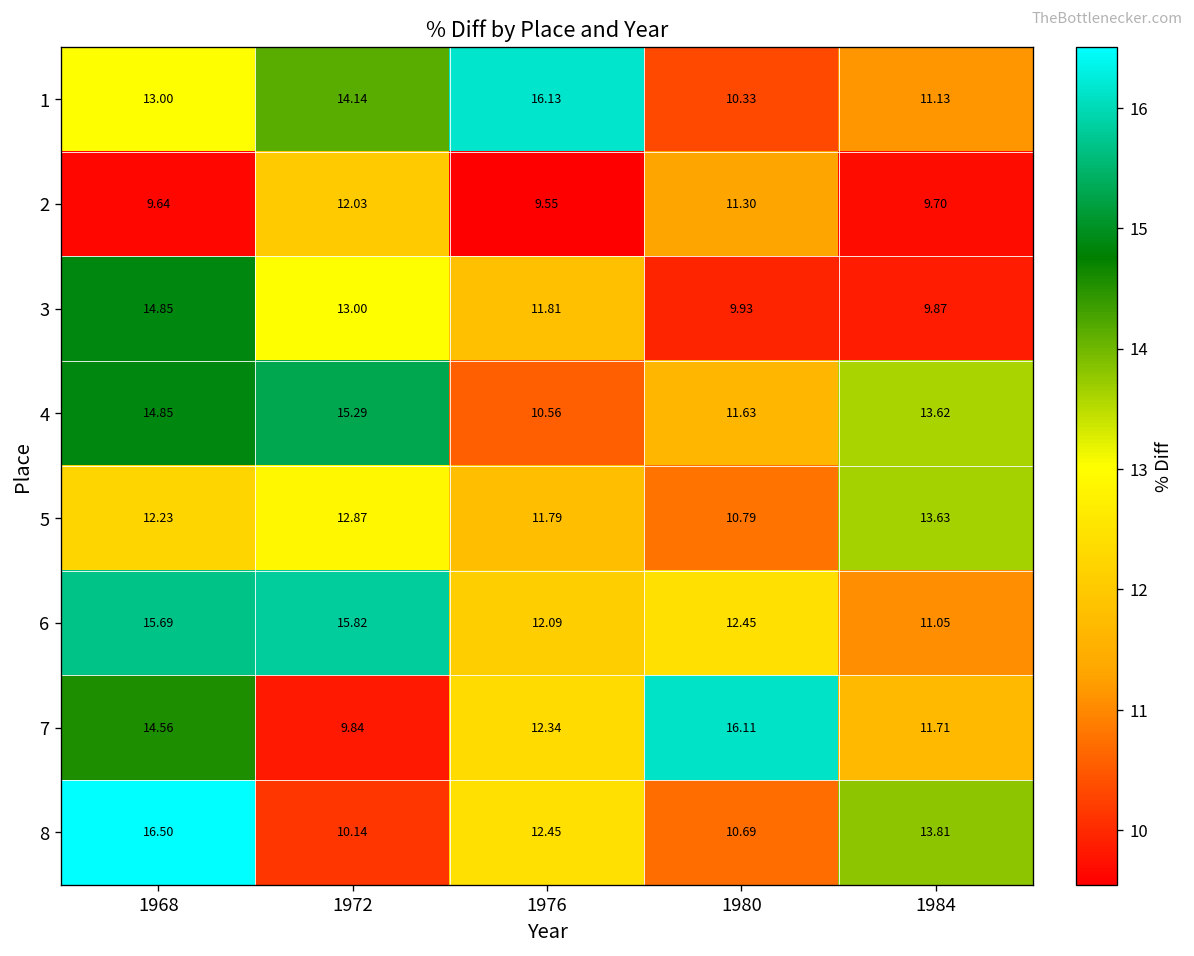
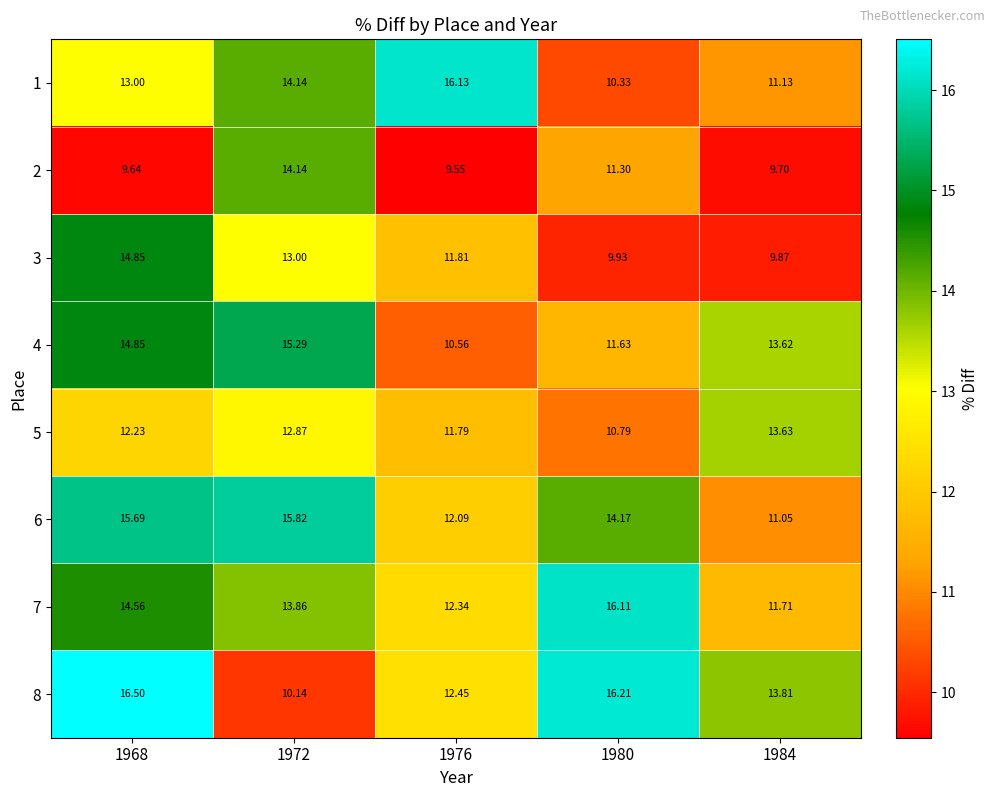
2, 1972: 12.03 -> 14.14
6, 1980: 12.45 -> 14.17
7, 1972: 9.84 -> 13.86
8, 1980: 10.69 -> 16.21
